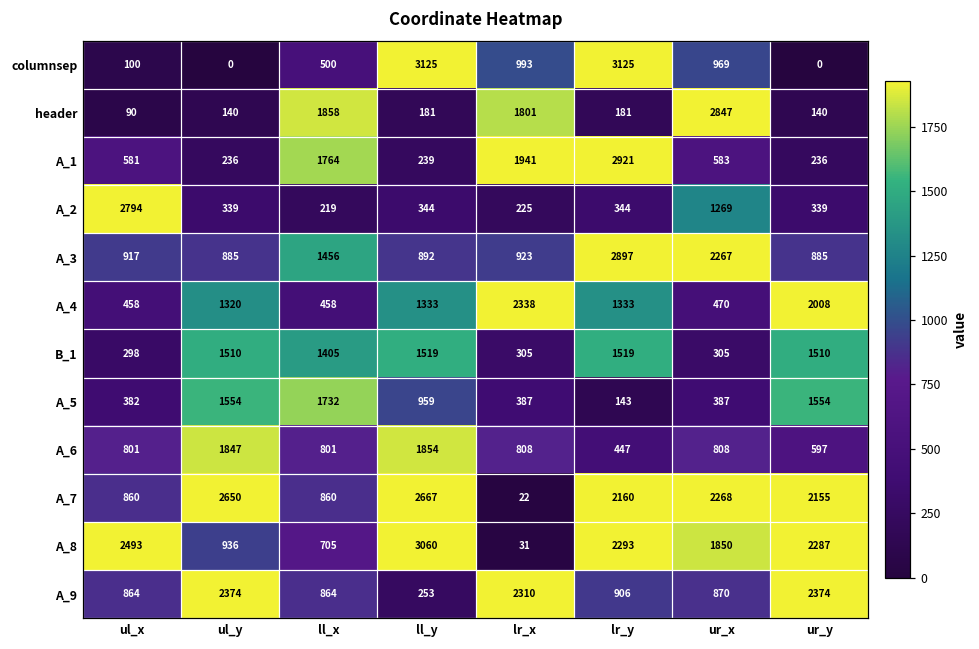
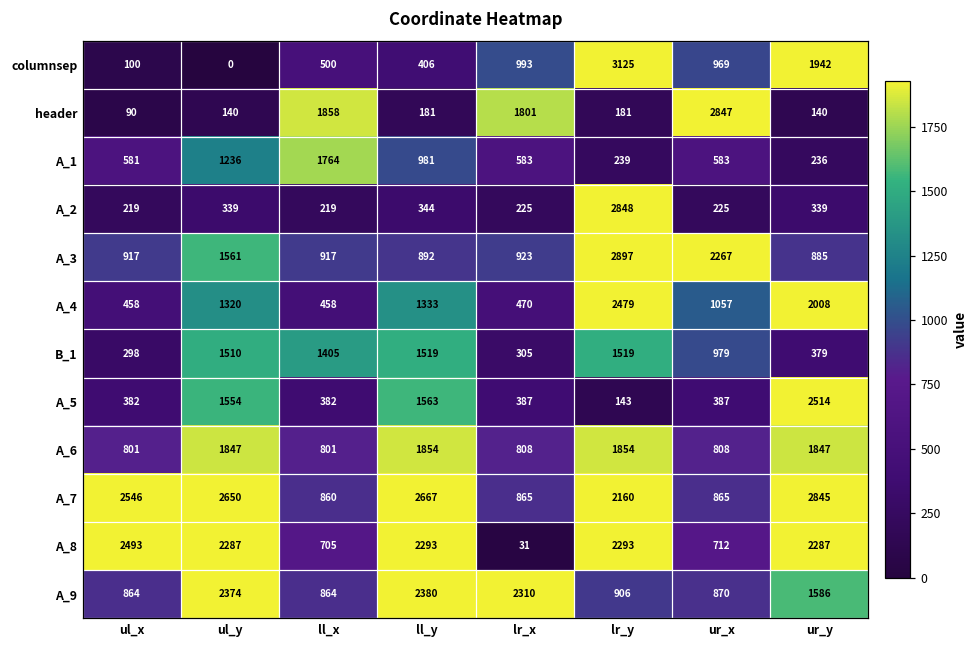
columnsep, ll_y: 3125 -> 406
columnsep, ur_y: 0 -> 1942
A_1, ul_y: 236 -> 1236
A_1, ll_y: 239 -> 981
A_1, lr_x: 1941 -> 583
A_1, lr_y: 2921 -> 239
A_2, ul_x: 2794 -> 219
A_2, lr_y: 344 -> 2848
A_2, ur_x: 1269 -> 225
A_3, ul_y: 885 -> 1561
A_3, ll_x: 1456 -> 917
A_4, lr_x: 2338 -> 470
A_4, lr_y: 1333 -> 2479
A_4, ur_x: 470 -> 1057
B_1, ur_x: 305 -> 979
B_1, ur_y: 1510 -> 379
A_5, ll_x: 1732 -> 382
A_5, ll_y: 959 -> 1563
A_5, ur_y: 1554 -> 2514
A_6, lr_y: 447 -> 1854
A_6, ur_y: 597 -> 1847
A_7, ul_x: 860 -> 2546
A_7, lr_x: 22 -> 865
A_7, ur_x: 2268 -> 865
A_7, ur_y: 2155 -> 2845
A_8, ul_y: 936 -> 2287
A_8, ll_y: 3060 -> 2293
A_8, ur_x: 1850 -> 712
A_9, ll_y: 253 -> 2380
A_9, ur_y: 2374 -> 1586
